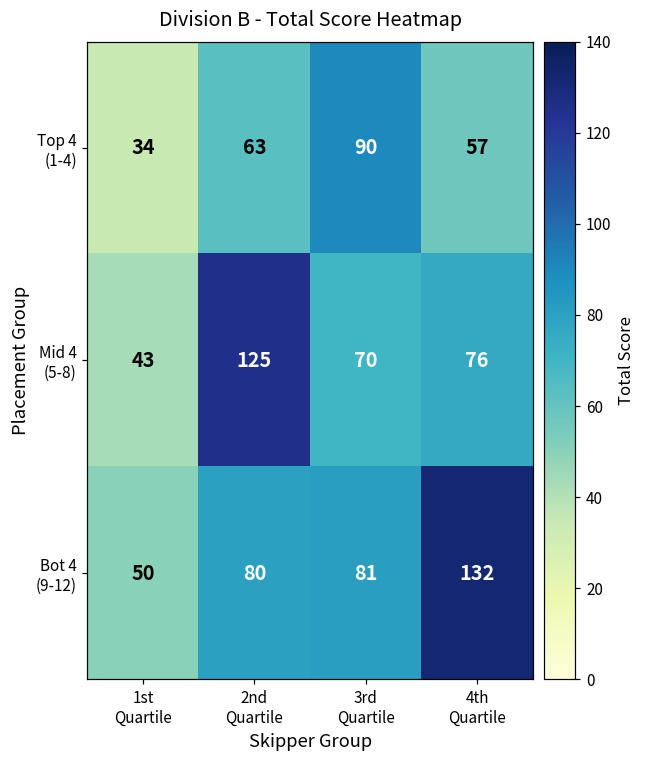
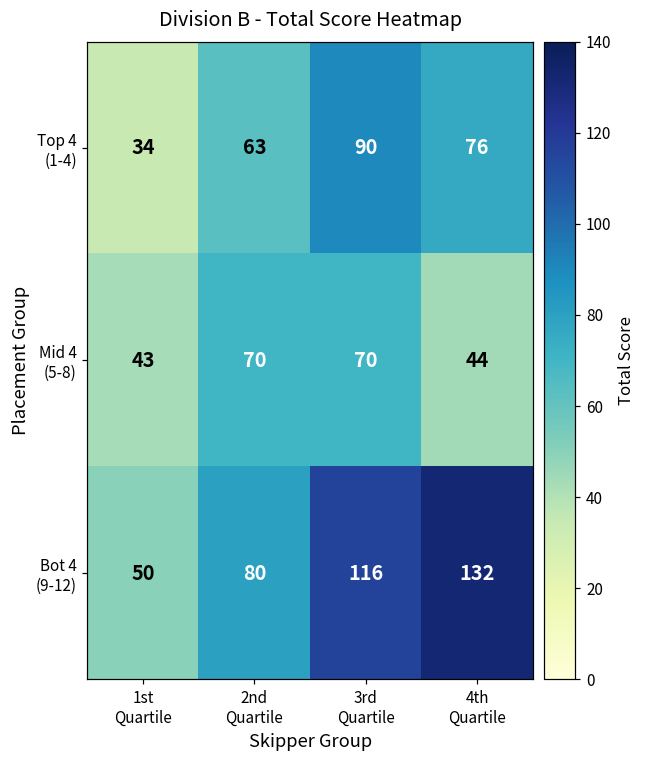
Top 4 (1-4), 4th Quartile: 57 -> 76
Mid 4 (5-8), 2nd Quartile: 125 -> 70
Mid 4 (5-8), 4th Quartile: 76 -> 44
Bot 4 (9-12), 3rd Quartile: 81 -> 116
